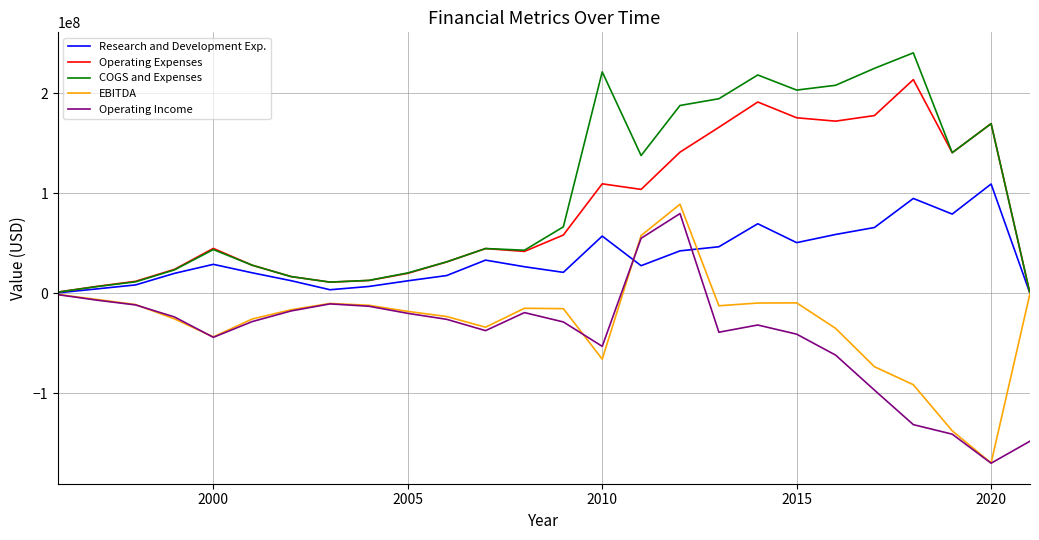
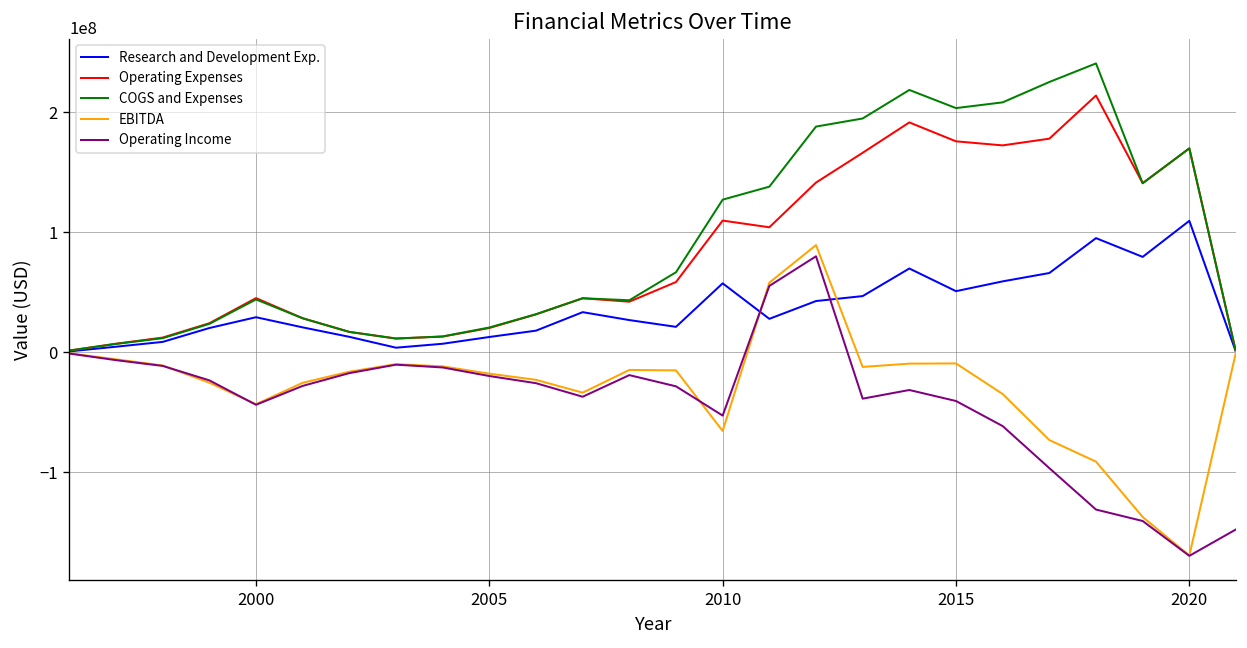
COGS and Expenses, 2010: 221000000 -> 127000000
